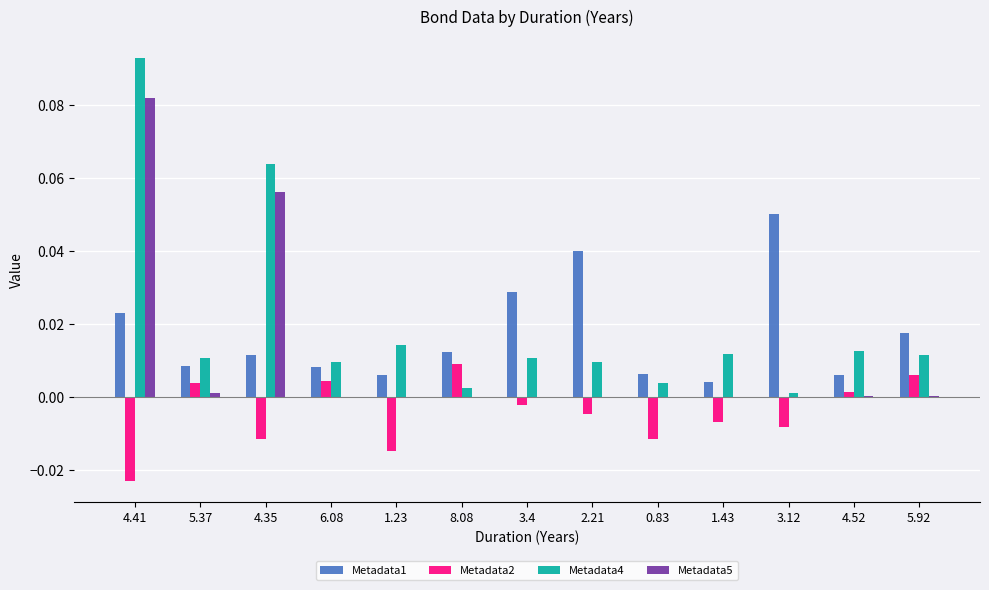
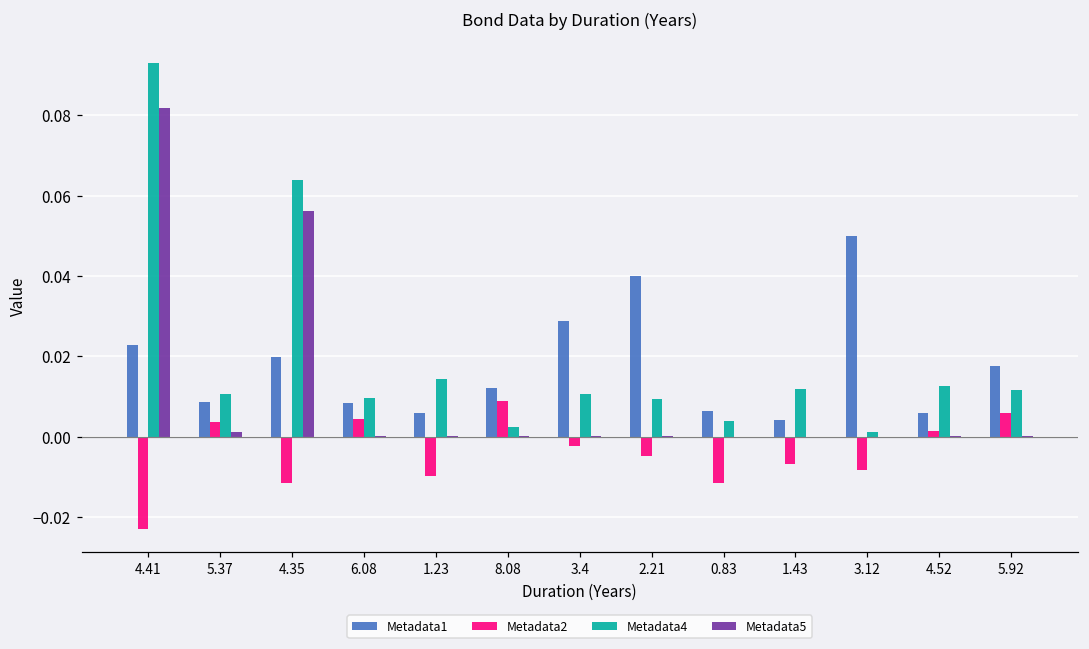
Metadata1, 4.35: 0.012 -> 0.020
Metadata2, 1.23: -0.015 -> -0.010
